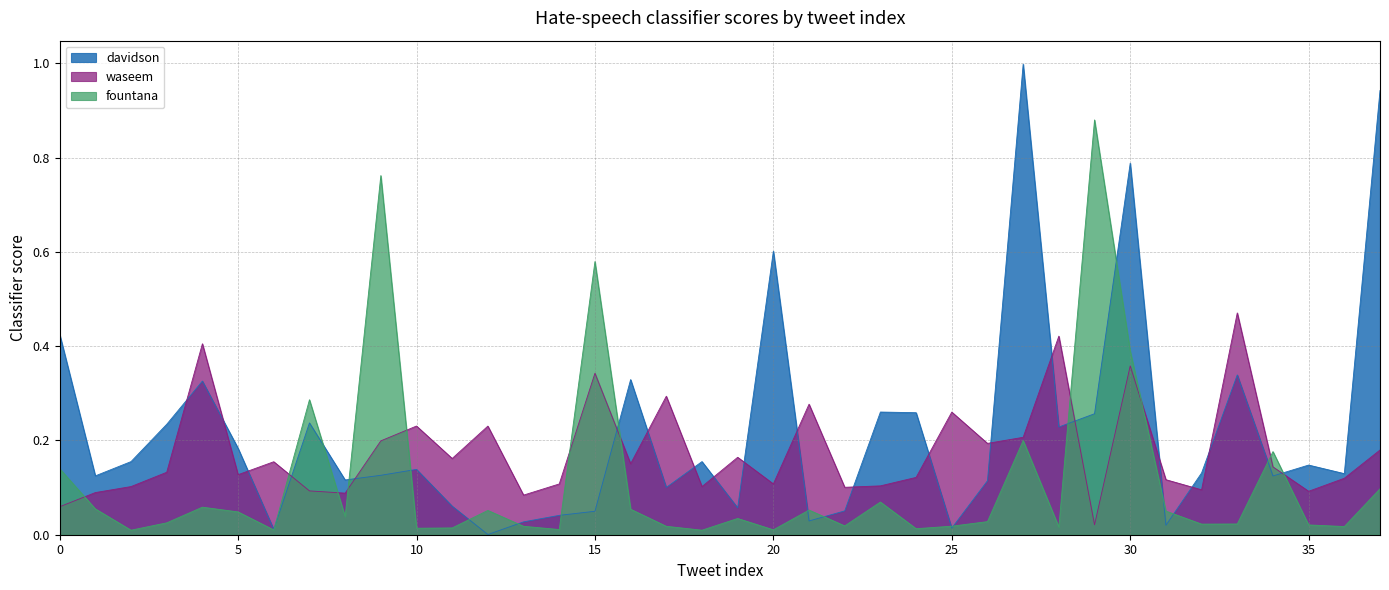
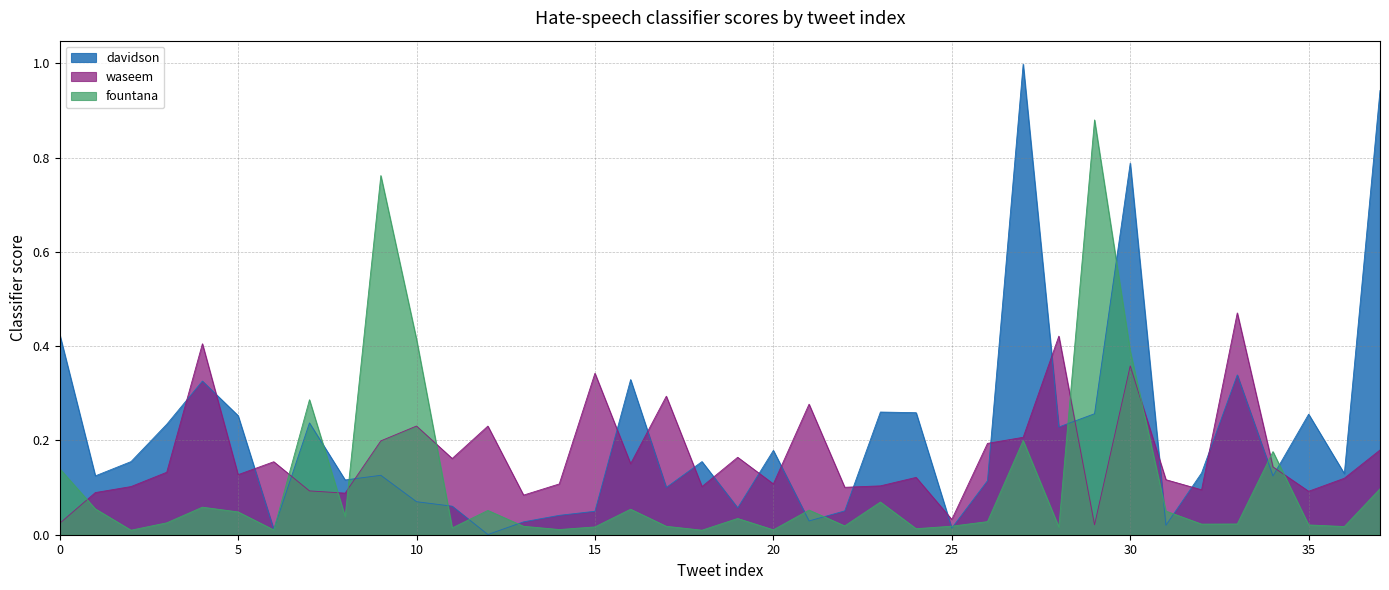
waseem, 0: 0.06 -> 0.02
davidson, 5: 0.18 -> 0.25
davidson, 10: 0.14 -> 0.07
fountana, 10: 0.01 -> 0.41
fountana, 15: 0.58 -> 0.02
davidson, 20: 0.60 -> 0.18
waseem, 25: 0.26 -> 0.03
davidson, 35: 0.15 -> 0.26
